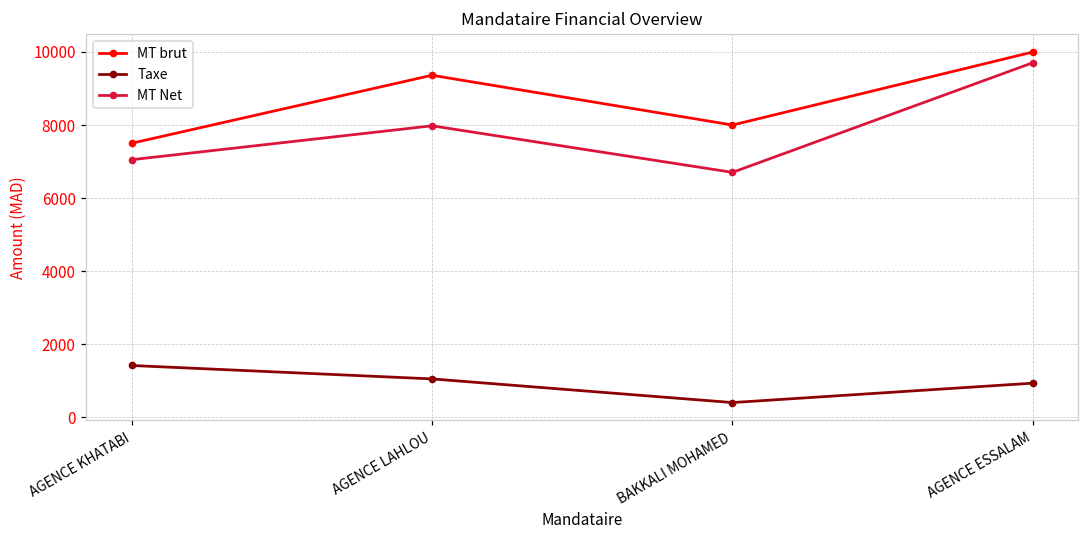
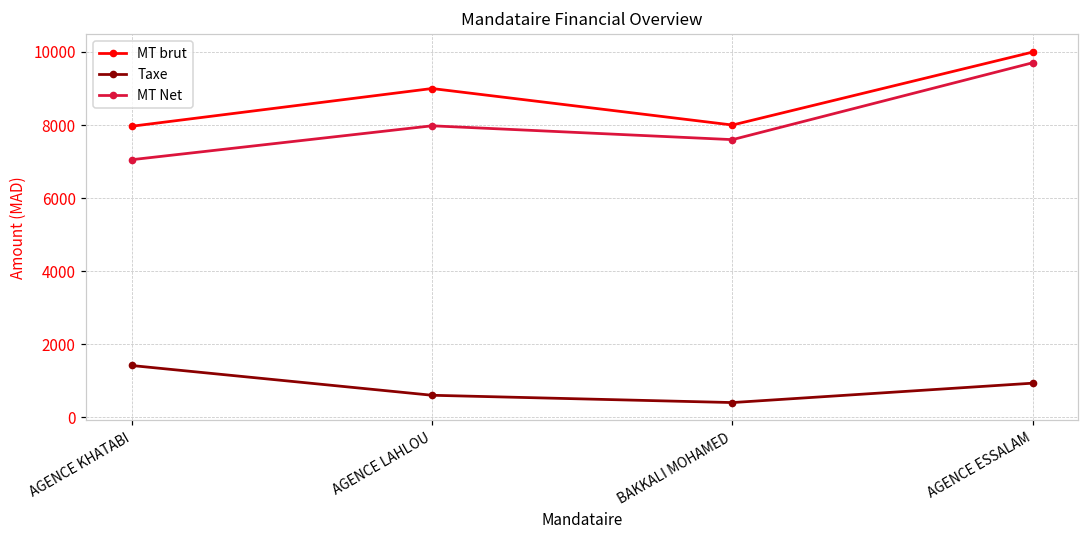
MT brut, AGENCE KHATABI: 7500 -> 8000
MT brut, AGENCE LAHLOU: 9400 -> 9000
Taxe, AGENCE LAHLOU: 1000 -> 600
MT Net, BAKKALI MOHAMED: 6700 -> 7600
